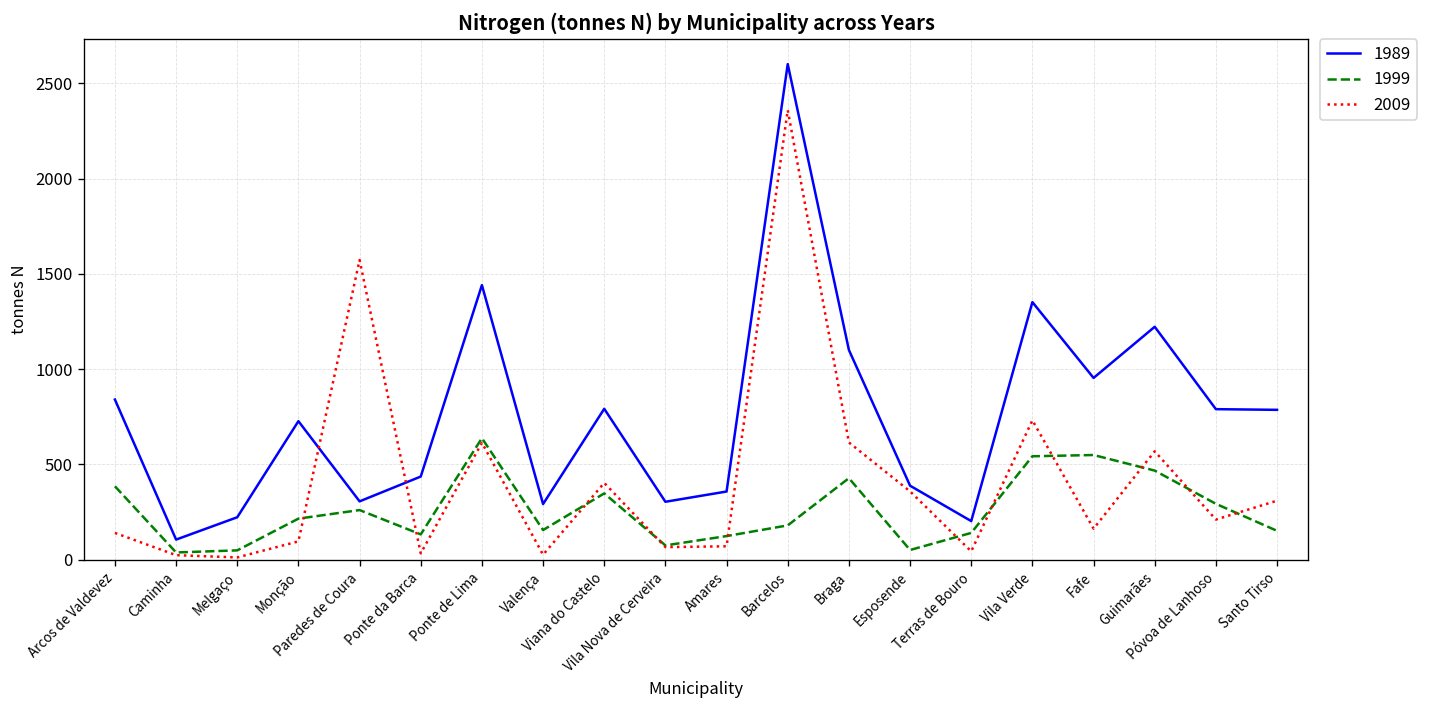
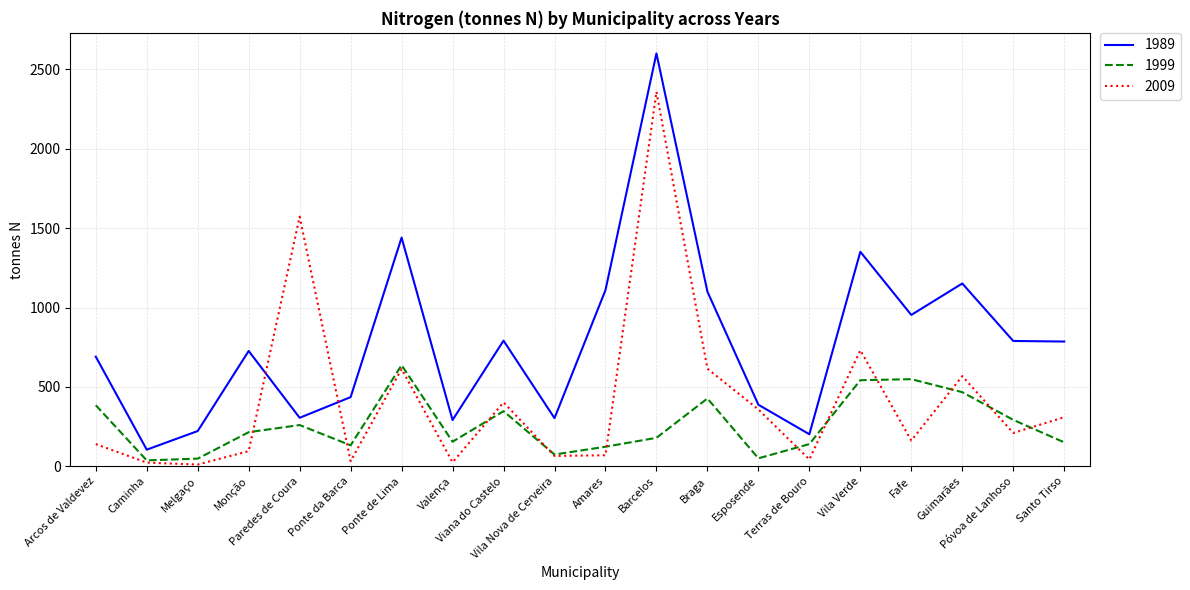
1989, Arcos de Valdevez: 840 -> 690
1989, Amares: 360 -> 1110
1989, Guimarães: 1220 -> 1150
